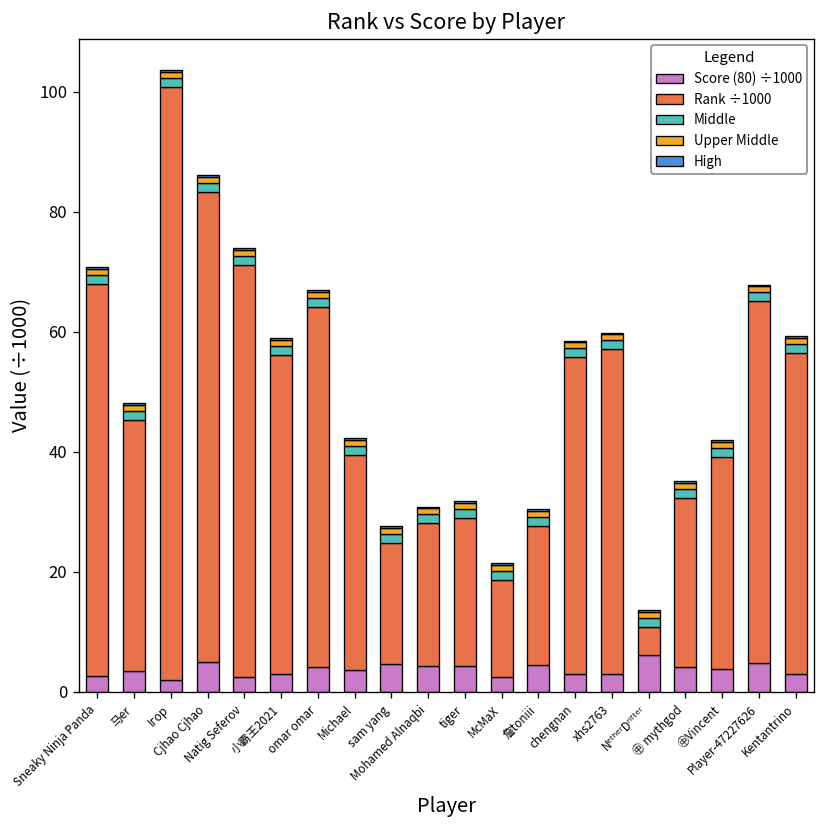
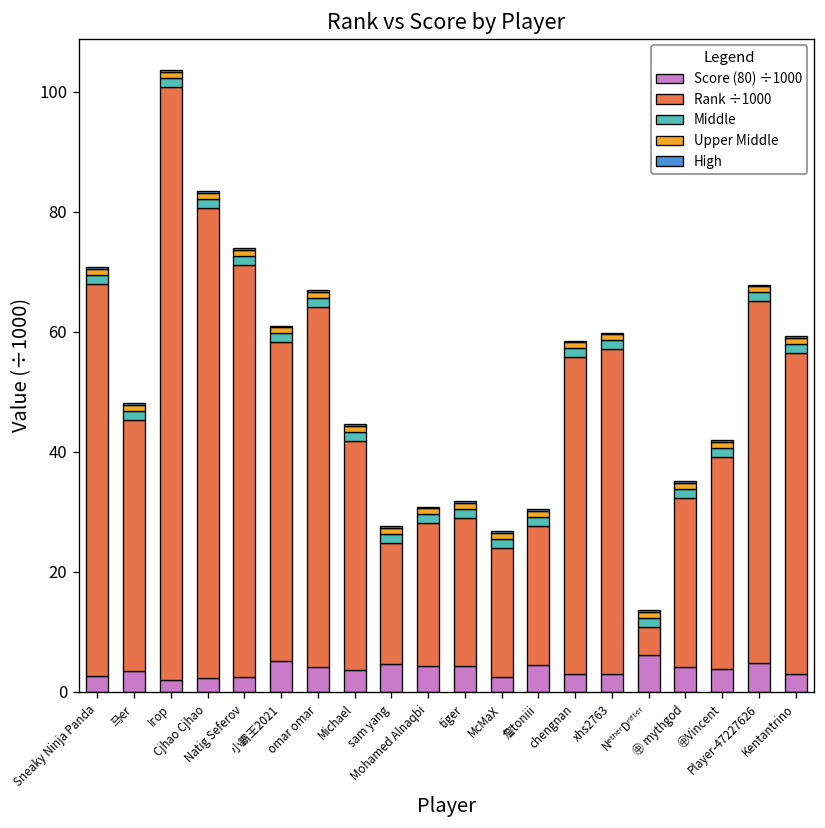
Score (80) ÷1000, Cjhao Cjhao: 5 -> 2
Score (80) ÷1000, 小霸王2021: 3 -> 5
Rank ÷1000, Michael: 36 -> 38
Rank ÷1000, McMaX: 16 -> 21
